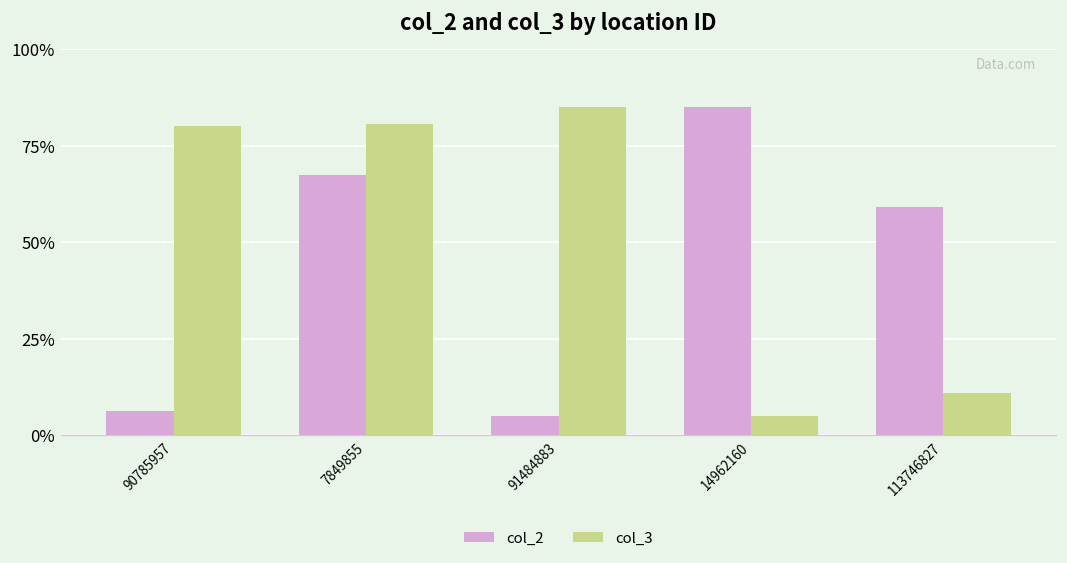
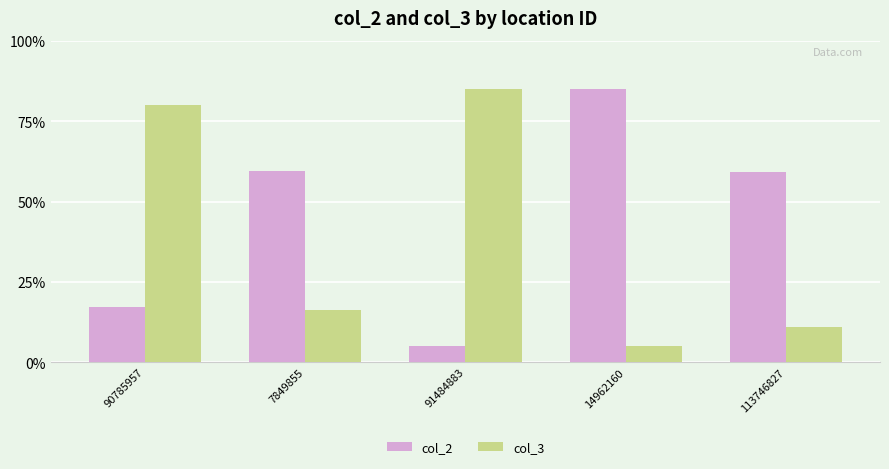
col_2, 90785957: 6% -> 17%
col_2, 7849855: 68% -> 60%
col_3, 7849855: 81% -> 16%
